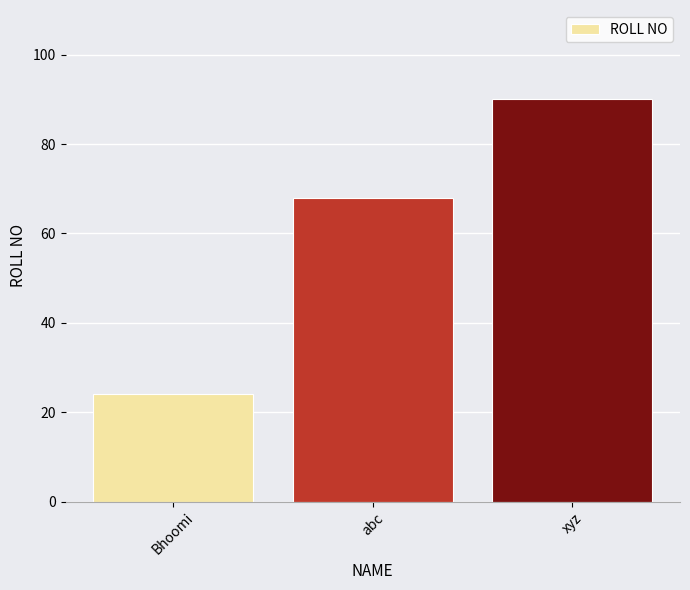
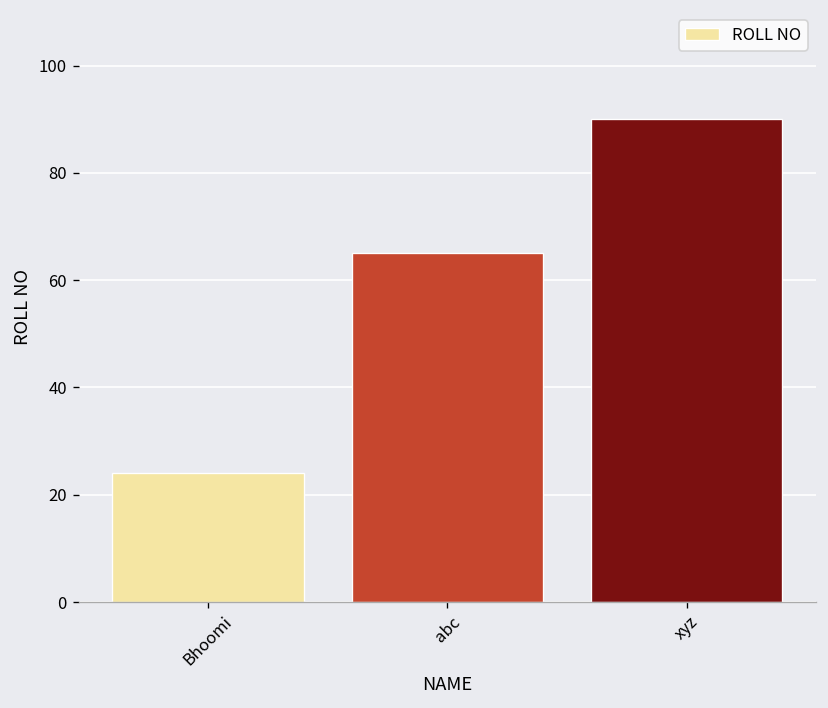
abc: 68 -> 65
